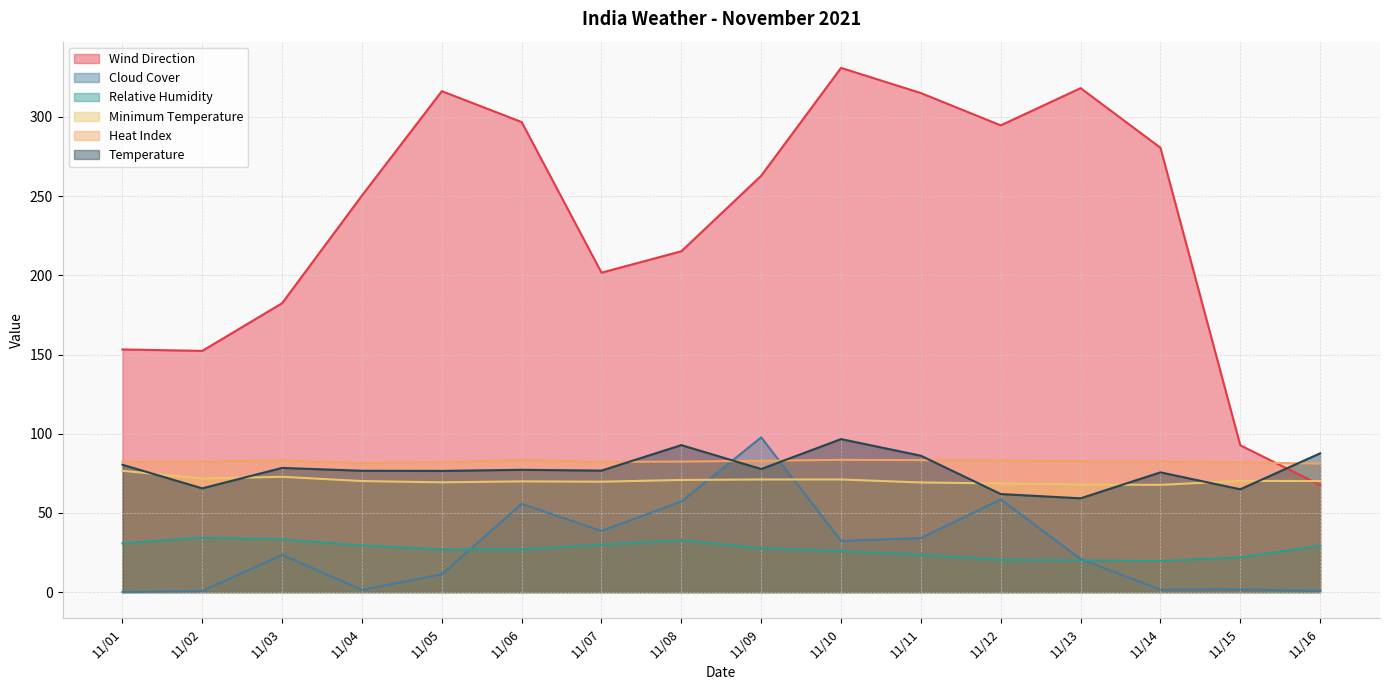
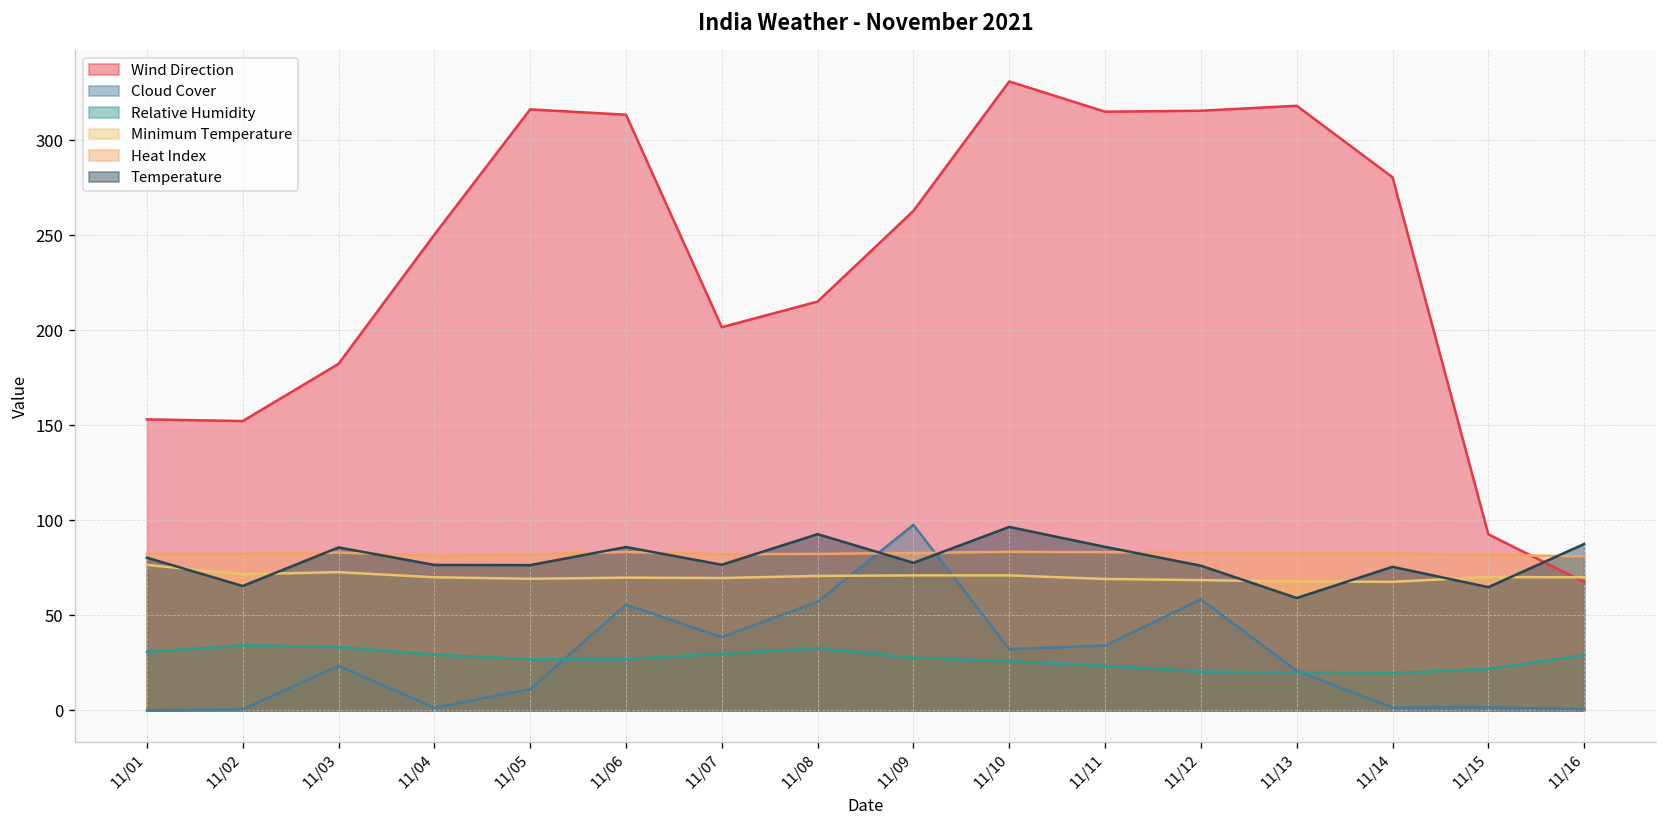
Temperature, 11/03: 78 -> 86
Wind Direction, 11/06: 297 -> 314
Temperature, 11/06: 77 -> 86
Wind Direction, 11/12: 295 -> 316
Temperature, 11/12: 62 -> 76
